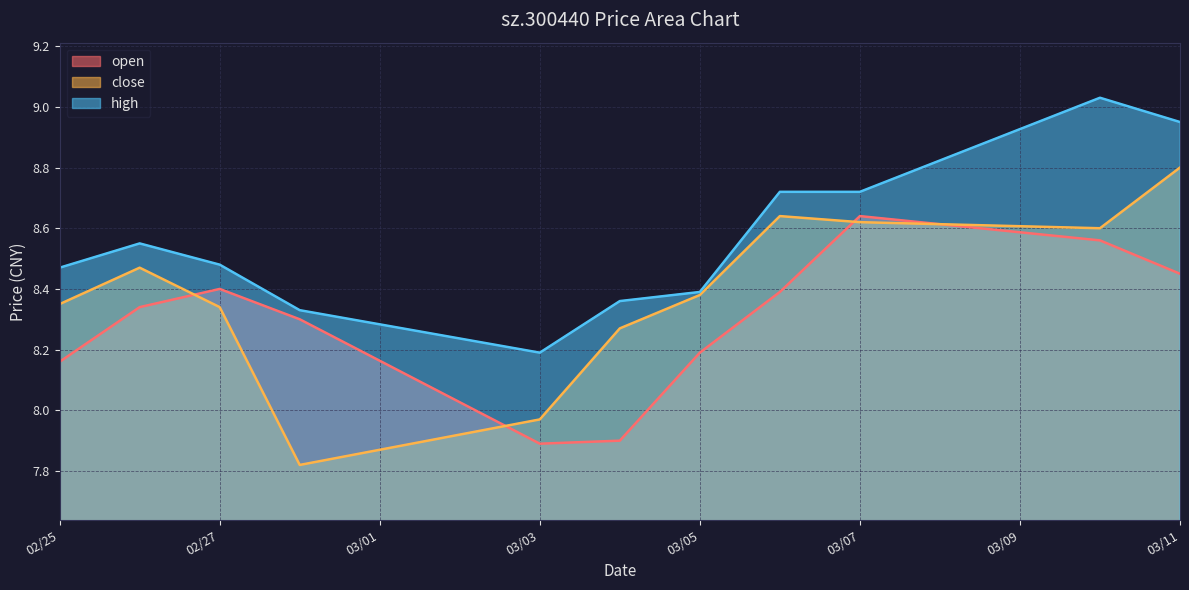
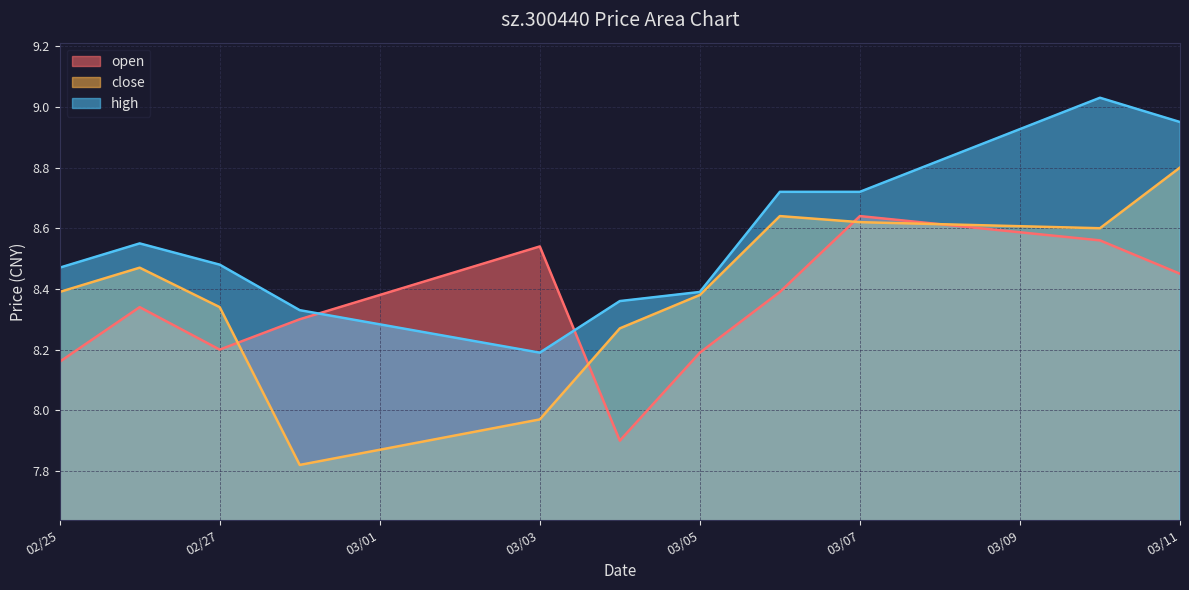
close, 02/25: 8.35 -> 8.39
open, 02/27: 8.4 -> 8.2
open, 03/03: 7.89 -> 8.54
